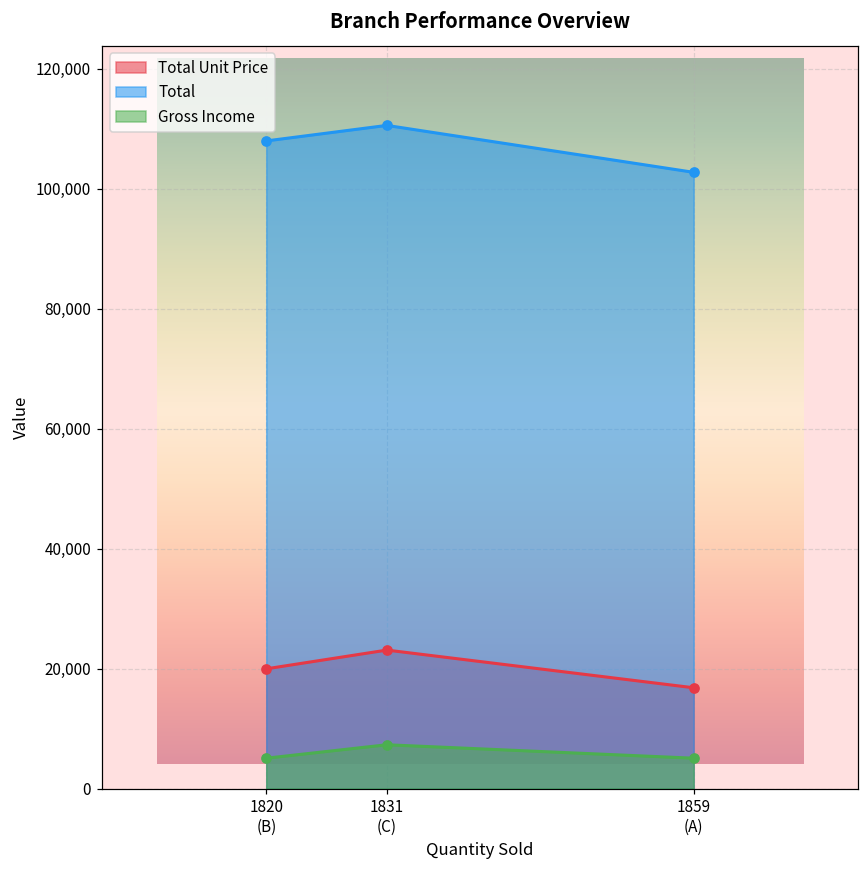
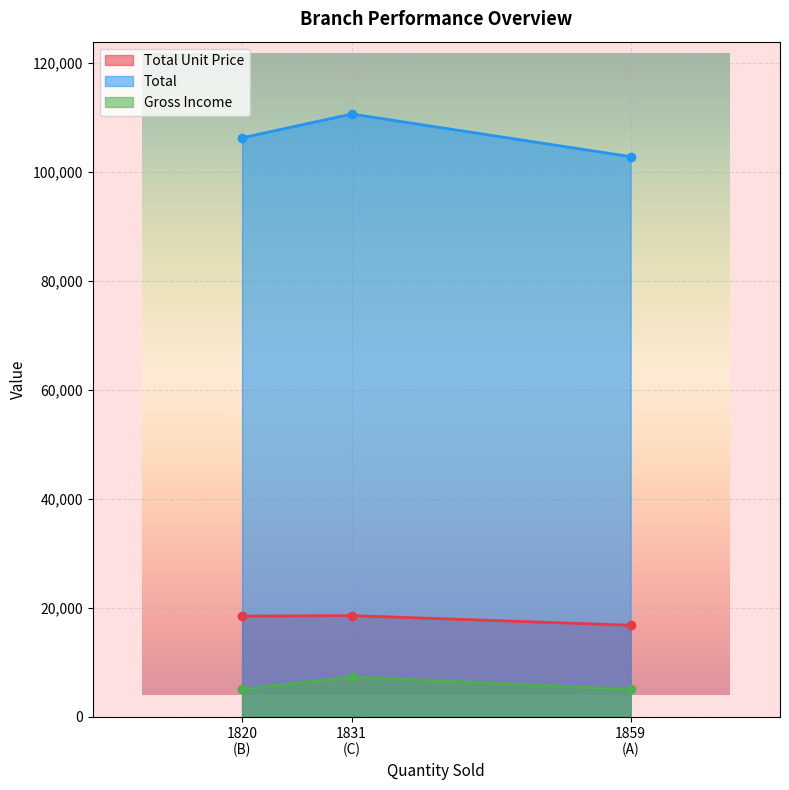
Total Unit Price, 1820 (B): 20,000 -> 18,000
Total, 1820 (B): 108,000 -> 106,000
Total Unit Price, 1831 (C): 23,000 -> 19,000
